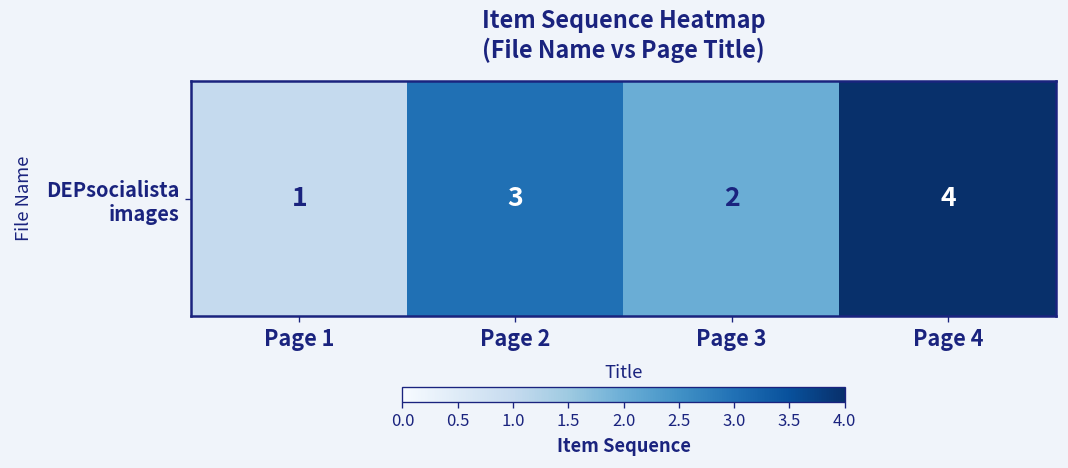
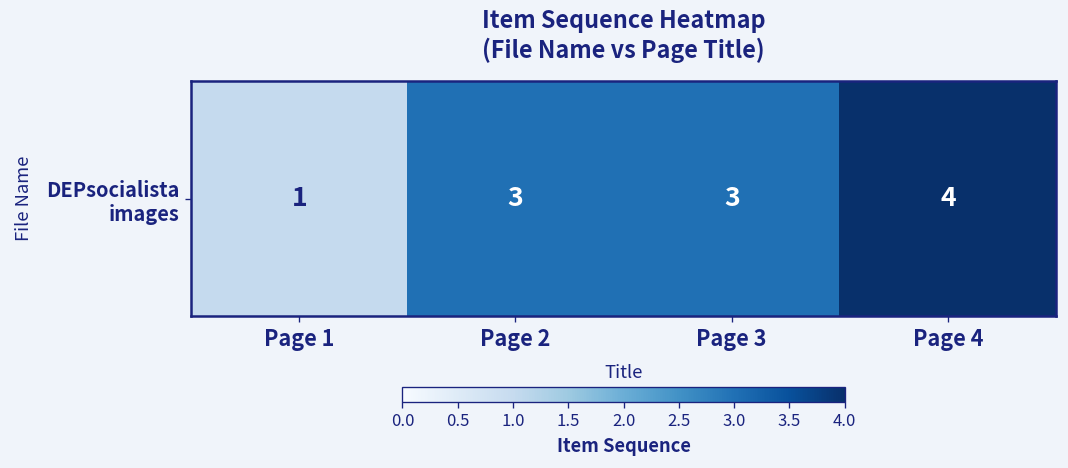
DEPsocialista images, Page 3: 2 -> 3
